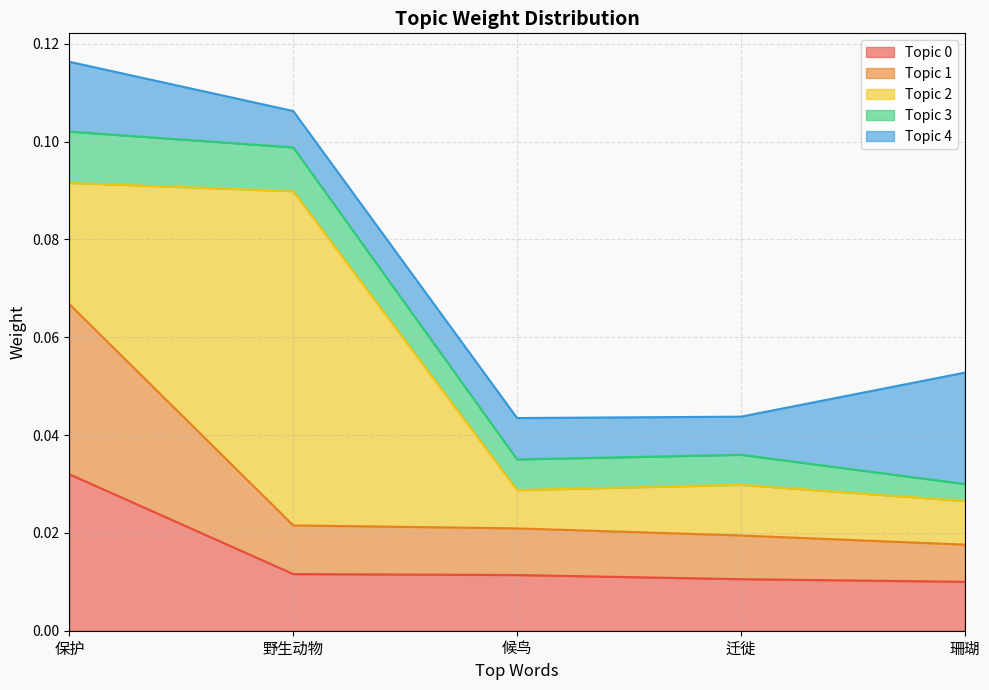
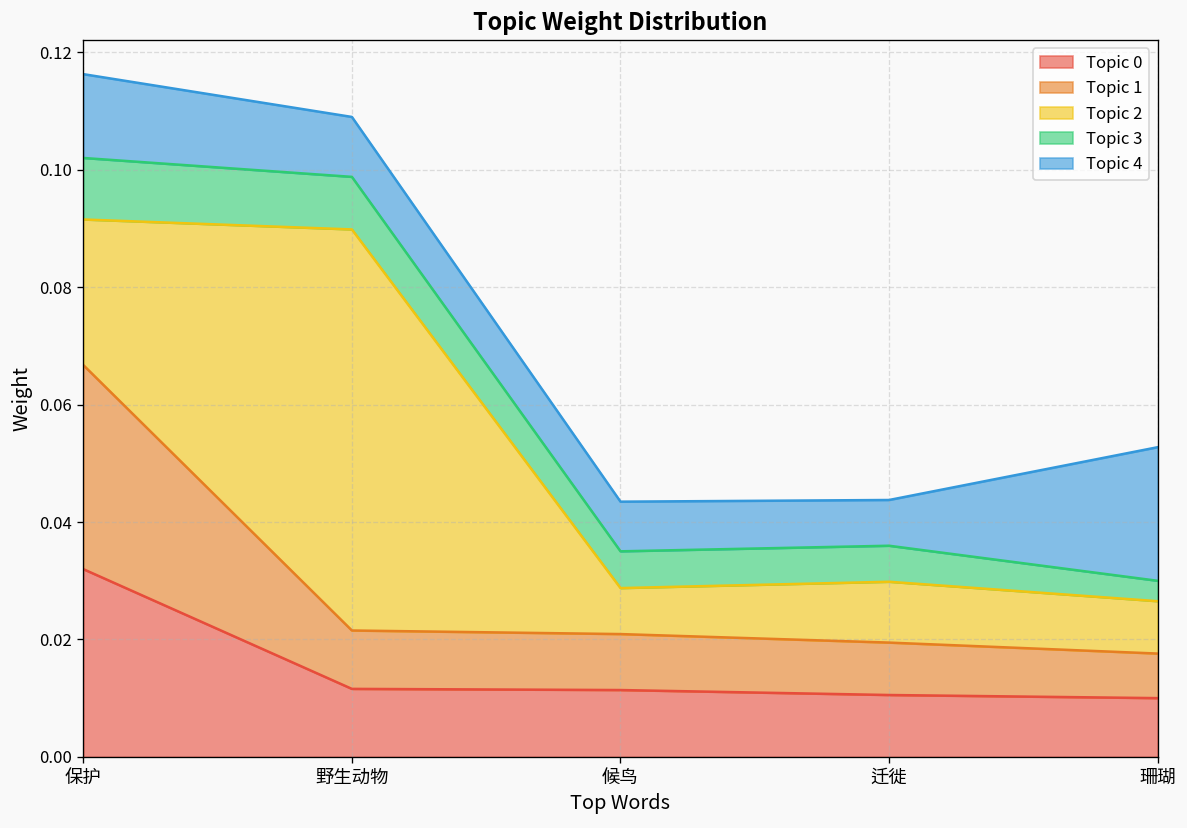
Topic 4, 野生动物: 0.007 -> 0.010
